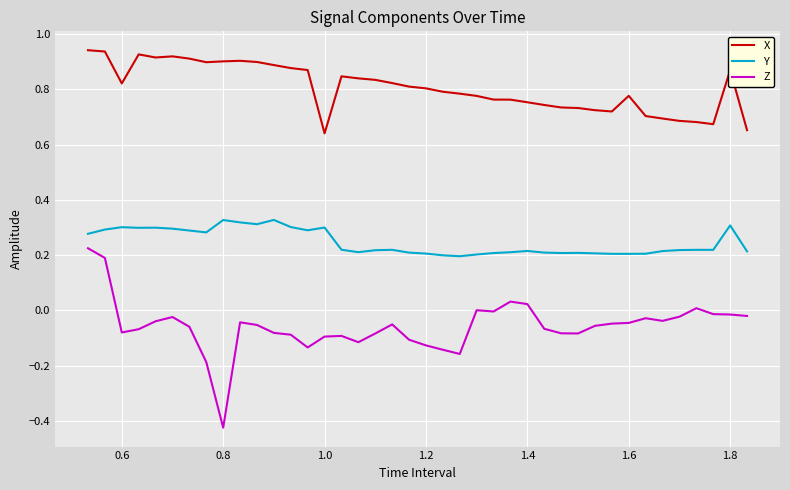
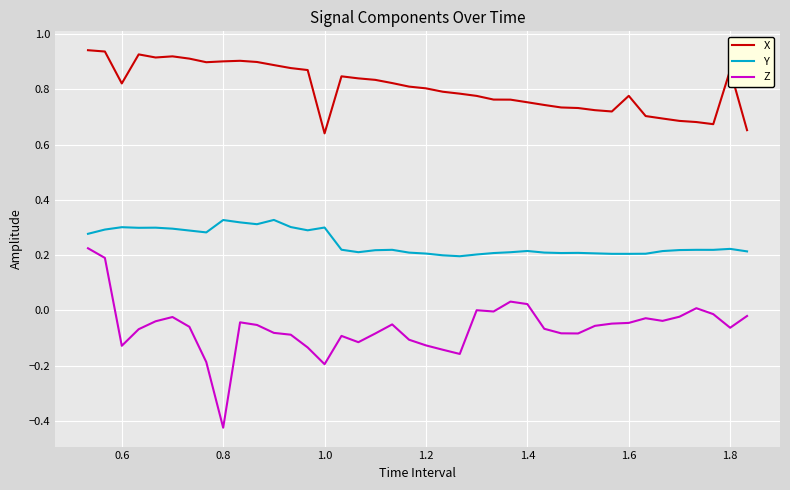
Z, 0.6: -0.08 -> -0.13
Z, 1.0: -0.09 -> -0.19
Y, 1.8: 0.31 -> 0.22
Z, 1.8: -0.01 -> -0.06
